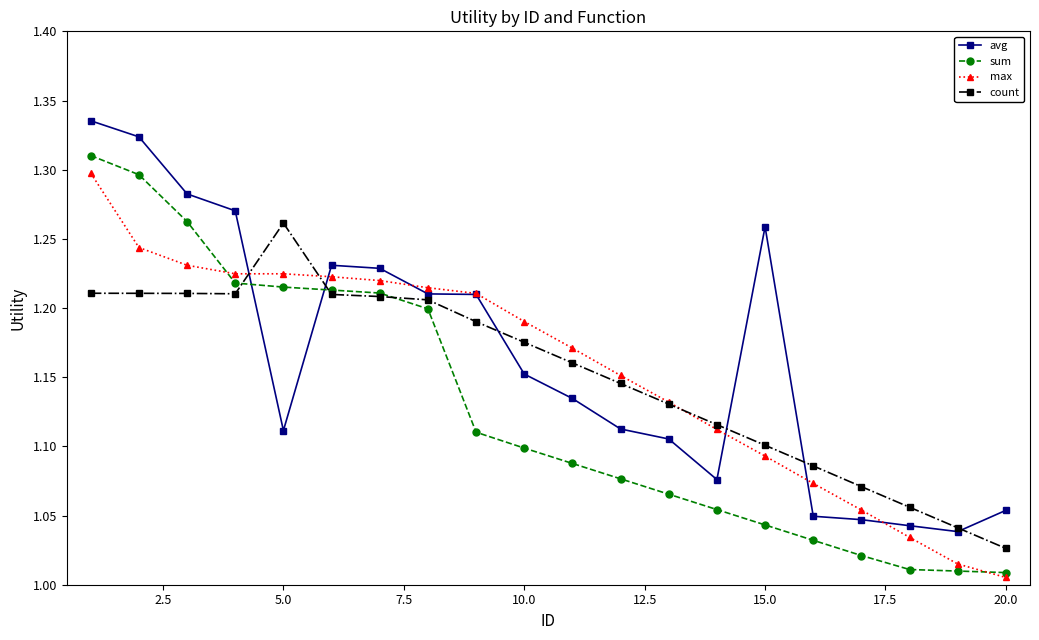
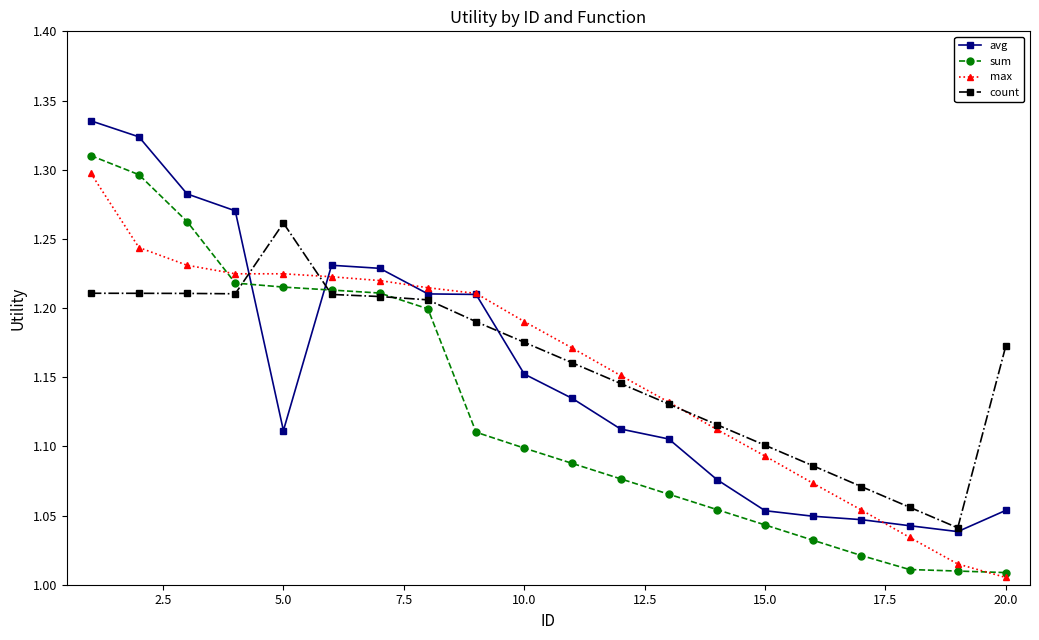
avg, 15.0: 1.259 -> 1.053
count, 20.0: 1.026 -> 1.173
